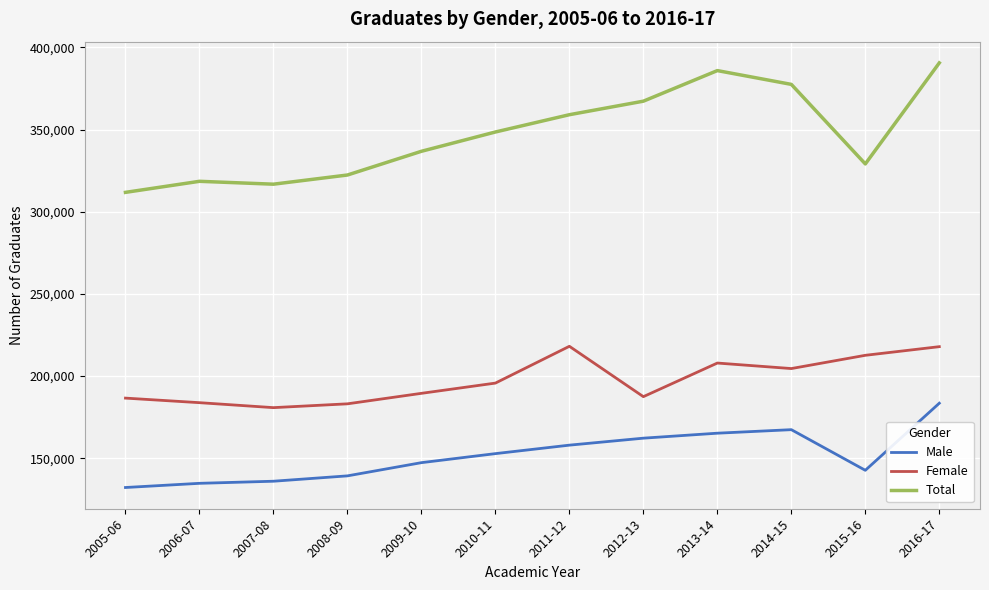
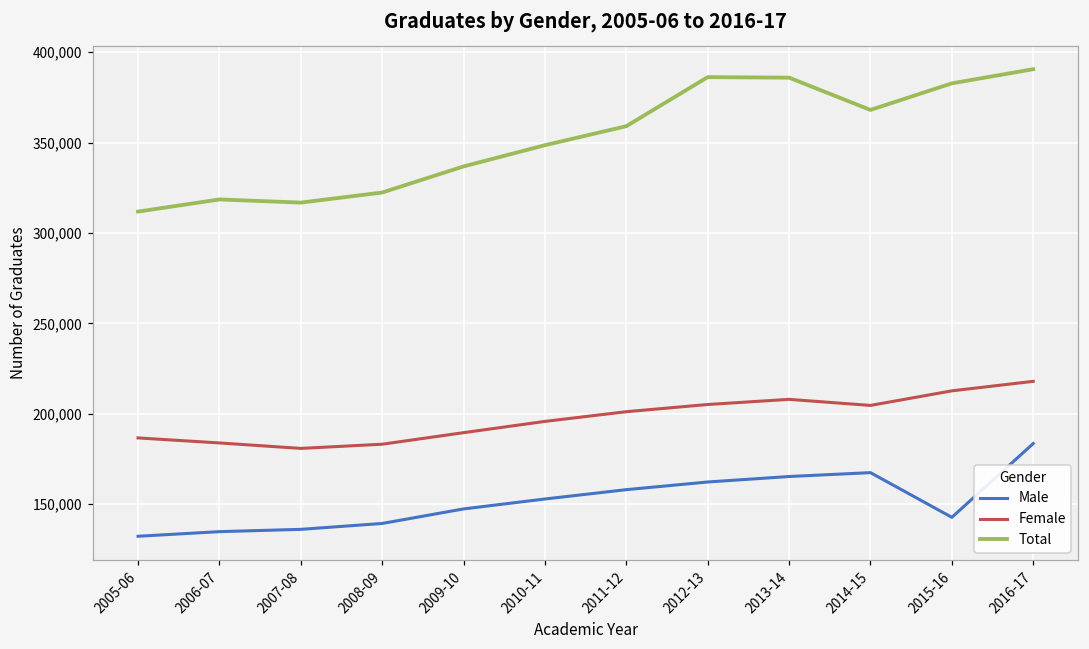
Female, 2011-12: 218,000 -> 201,000
Female, 2012-13: 187,000 -> 205,000
Total, 2012-13: 367,000 -> 386,000
Total, 2014-15: 378,000 -> 368,000
Total, 2015-16: 329,000 -> 383,000
